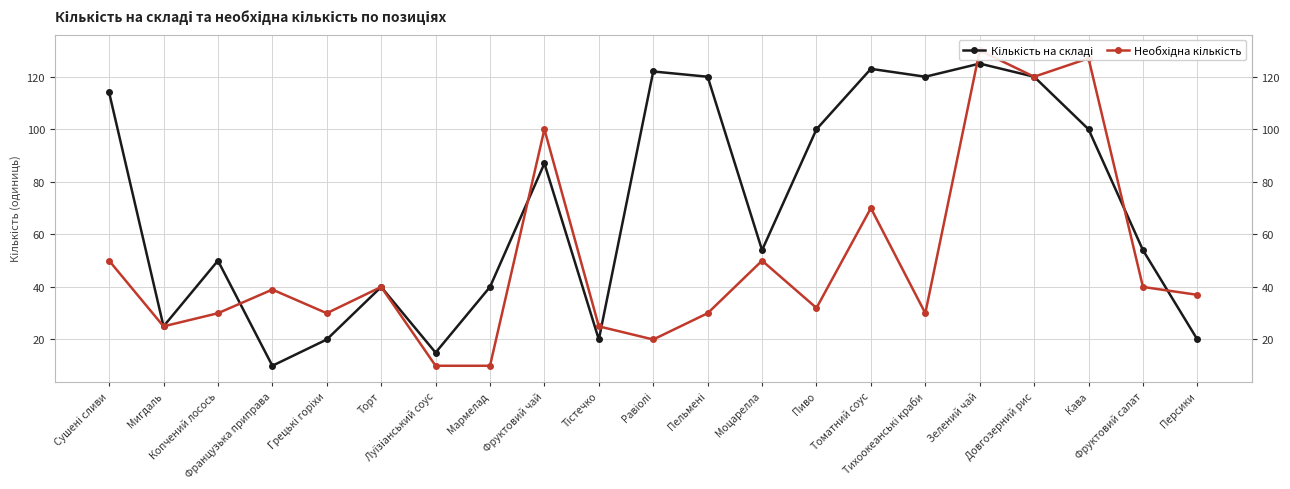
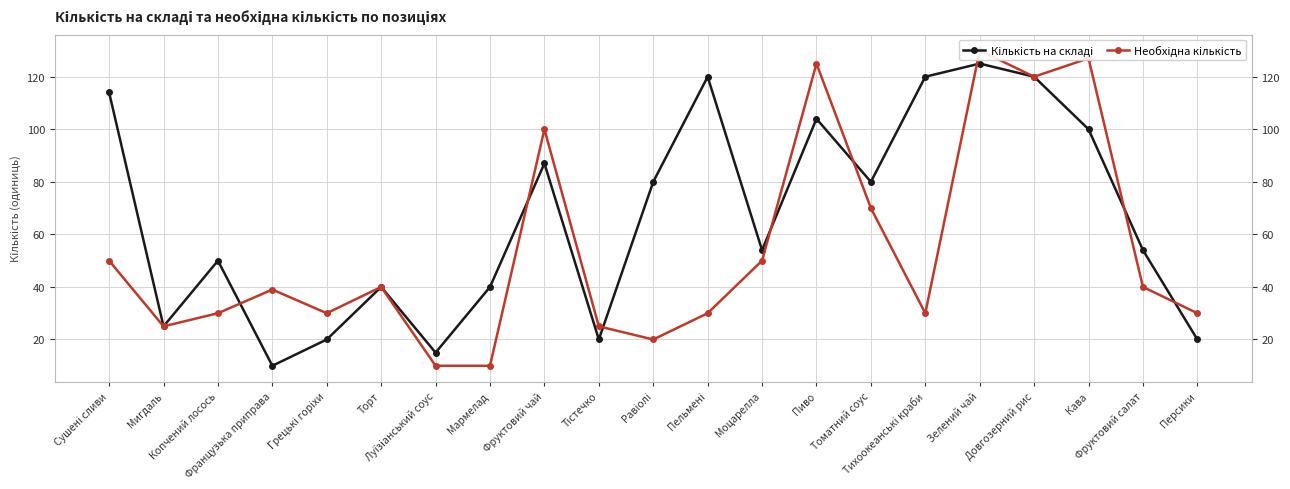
Кількість на складі, Равіолі: 122 -> 80
Кількість на складі, Пиво: 100 -> 104
Необхідна кількість, Пиво: 32 -> 125
Кількість на складі, Томатний соус: 123 -> 80
Необхідна кількість, Персики: 37 -> 30
